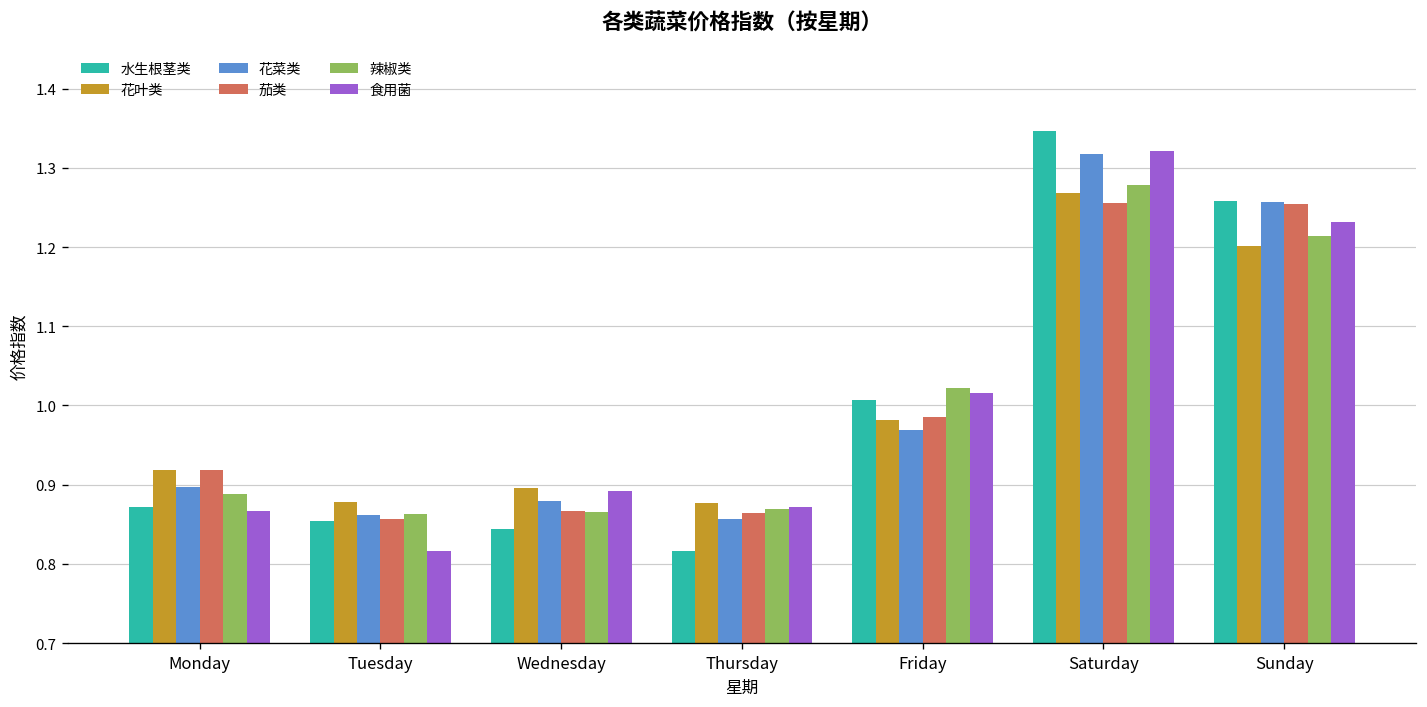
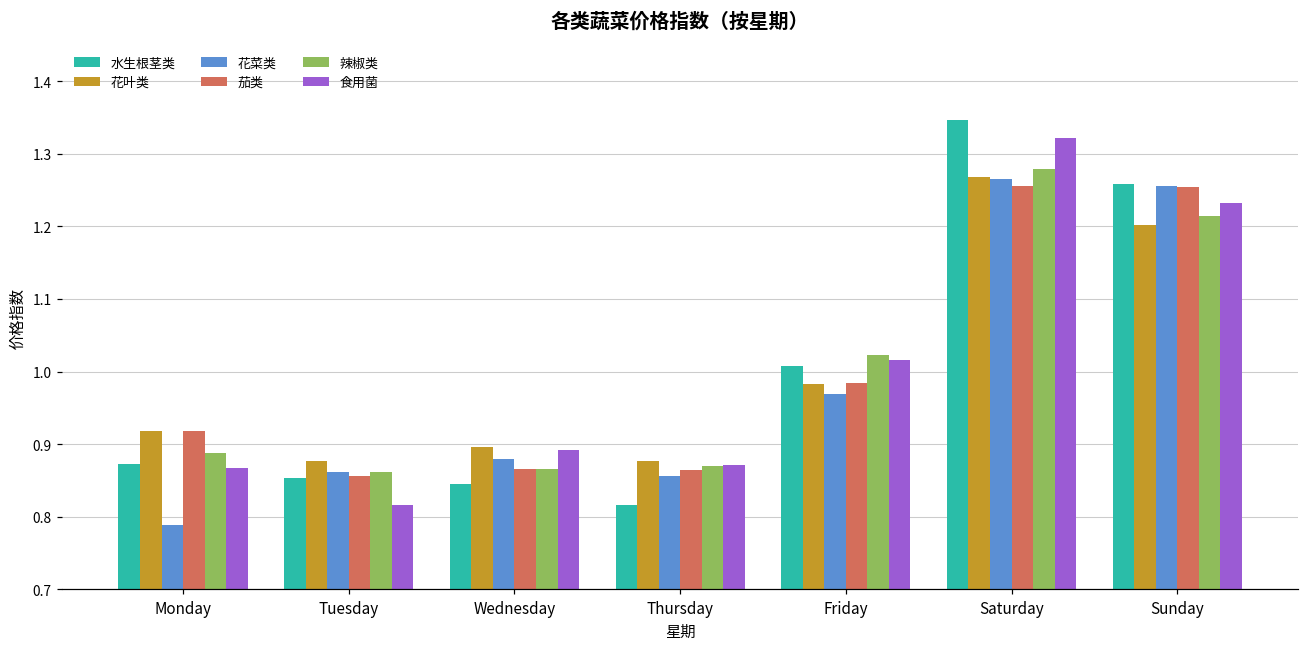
花菜类, Monday: 0.90 -> 0.79
花菜类, Saturday: 1.32 -> 1.27
